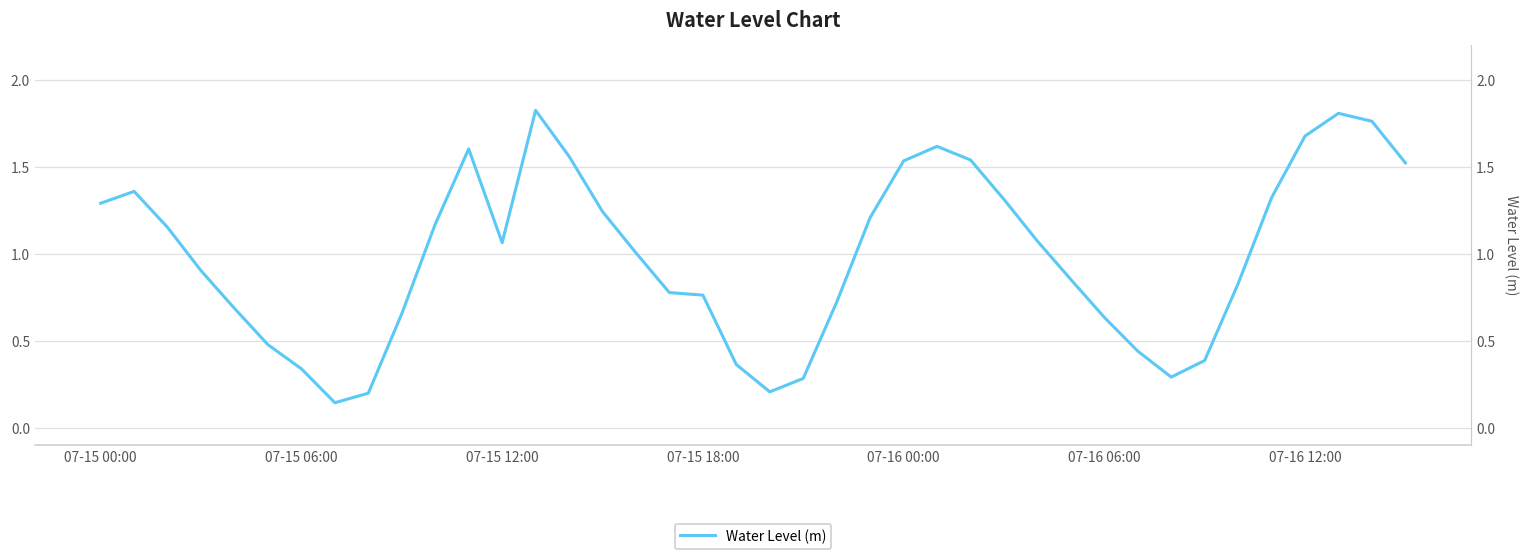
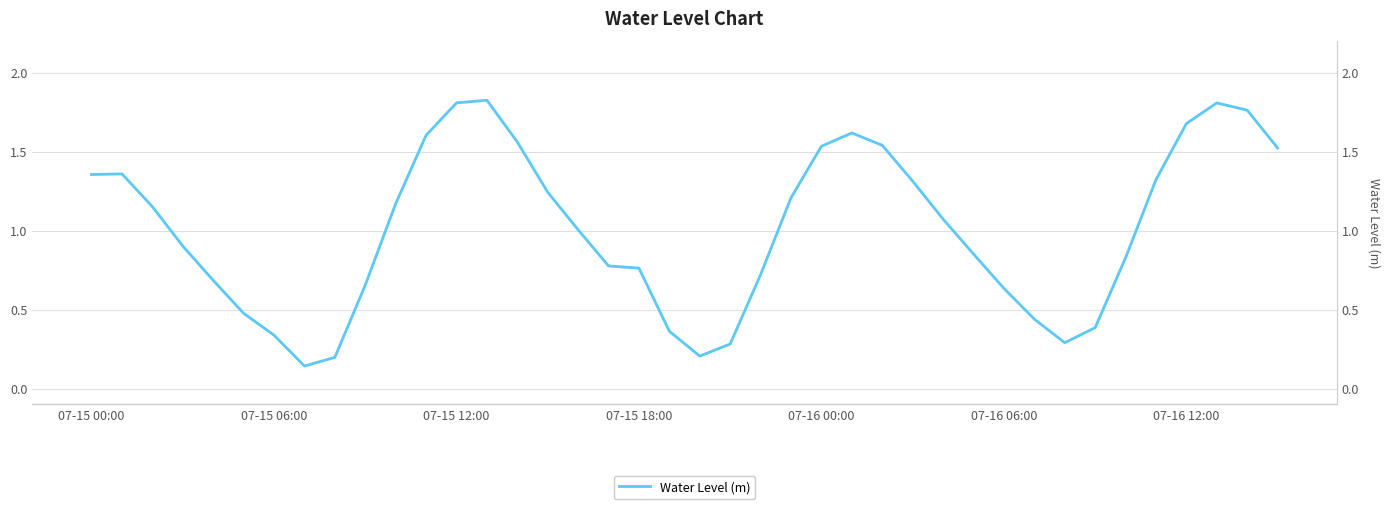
07-15 00:00: 1.29 -> 1.35
07-15 12:00: 1.06 -> 1.81
